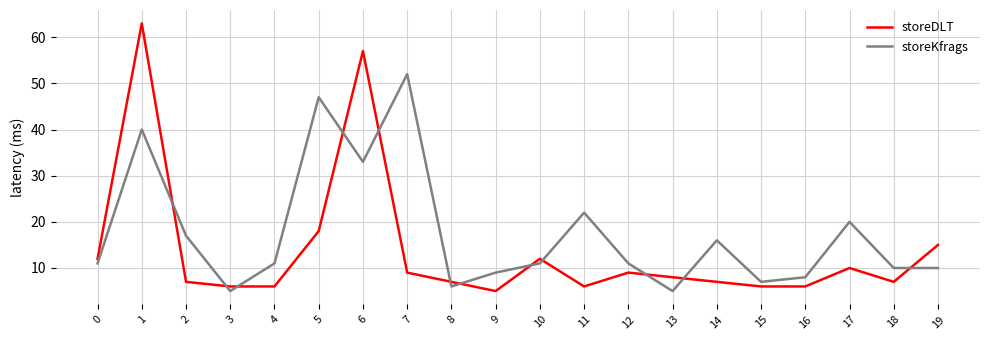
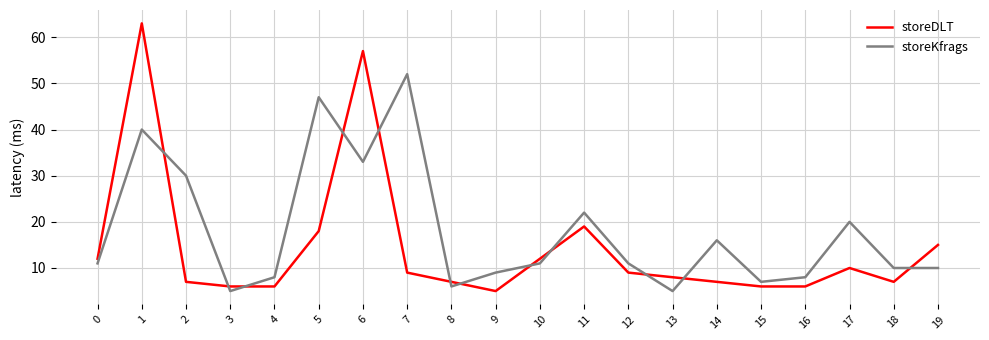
storeKfrags, 2: 17 -> 30
storeKfrags, 4: 11 -> 8
storeDLT, 11: 6 -> 19
